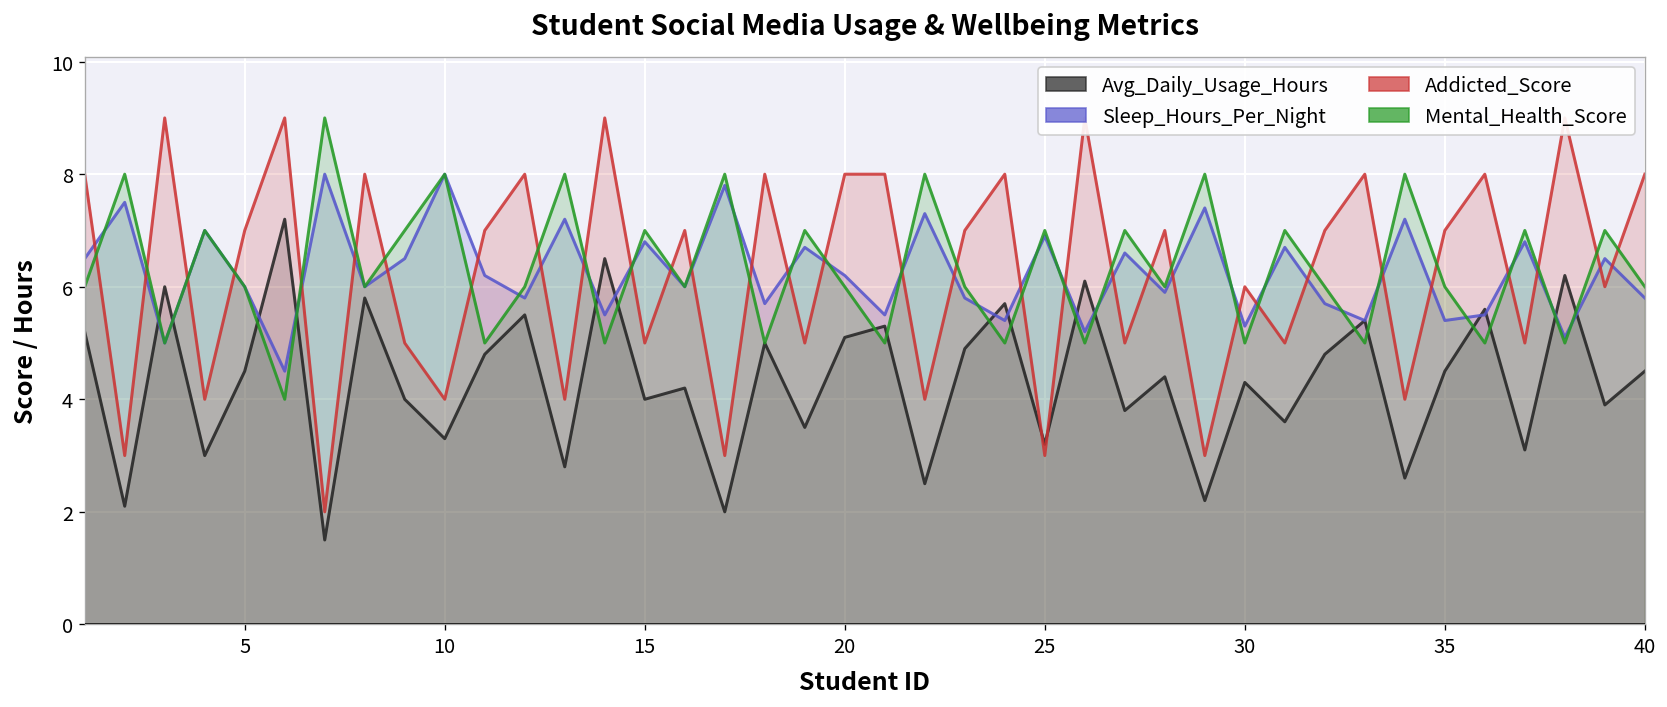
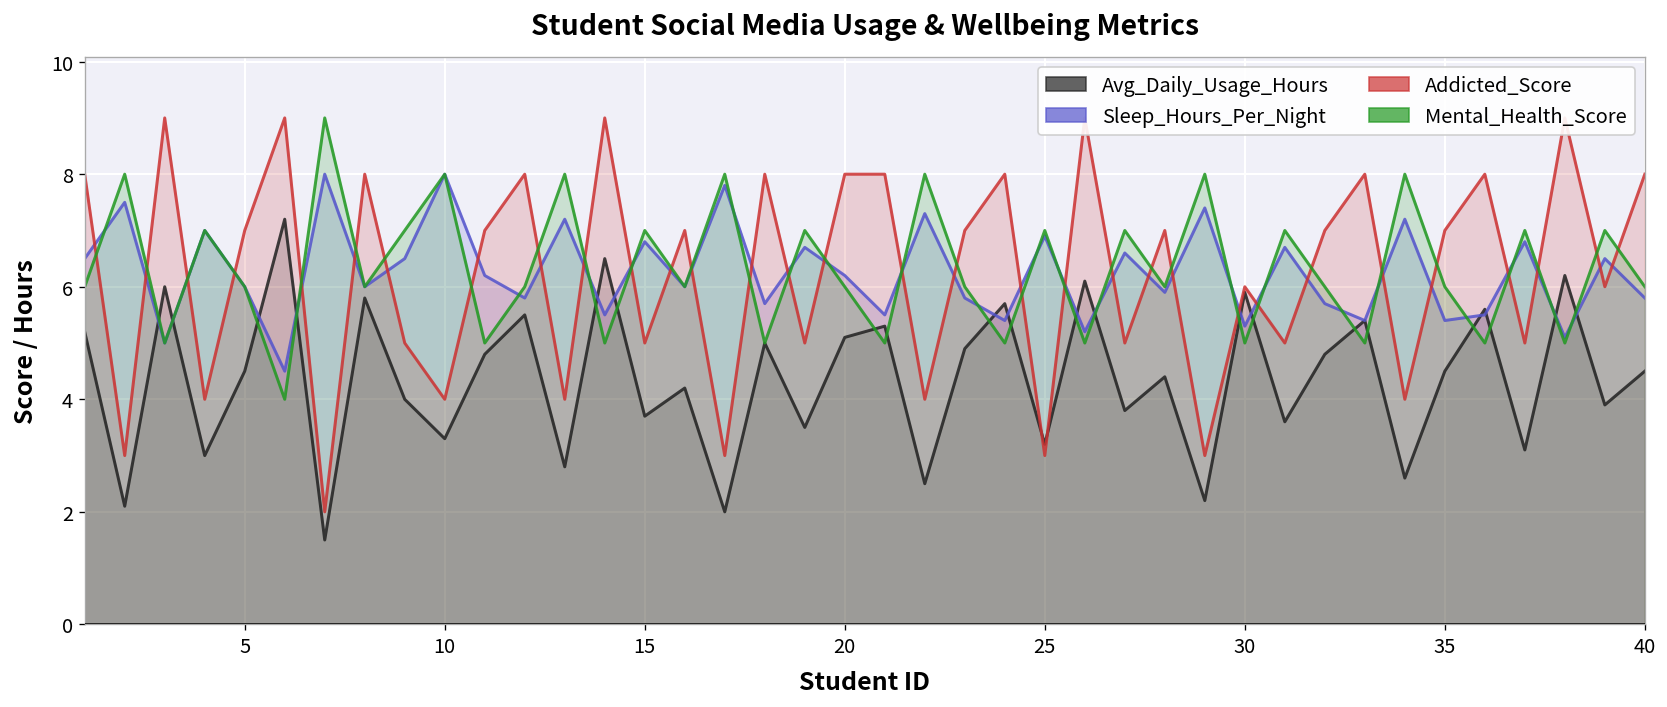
Avg_Daily_Usage_Hours, 15: 4.0 -> 3.7
Avg_Daily_Usage_Hours, 30: 4.3 -> 5.9
